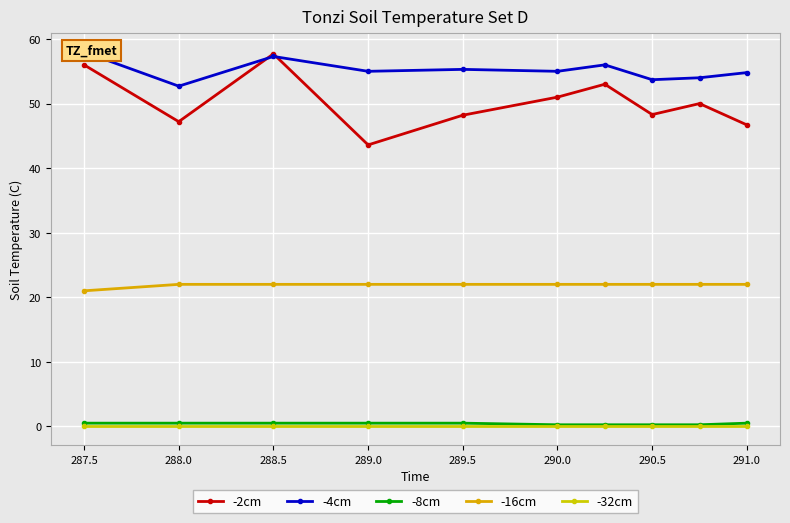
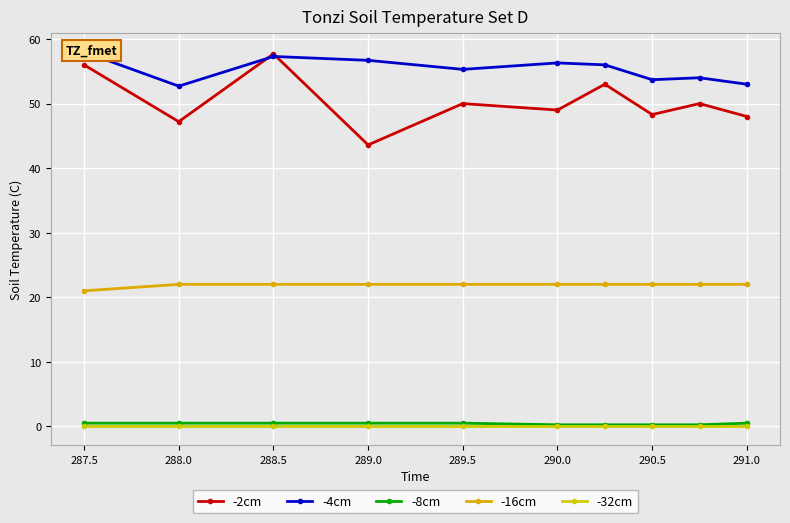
-4cm, 289.0: 55 -> 57
-2cm, 289.5: 48 -> 50
-2cm, 290.0: 51 -> 49
-4cm, 290.0: 55 -> 56
-2cm, 291.0: 47 -> 48
-4cm, 291.0: 55 -> 53
